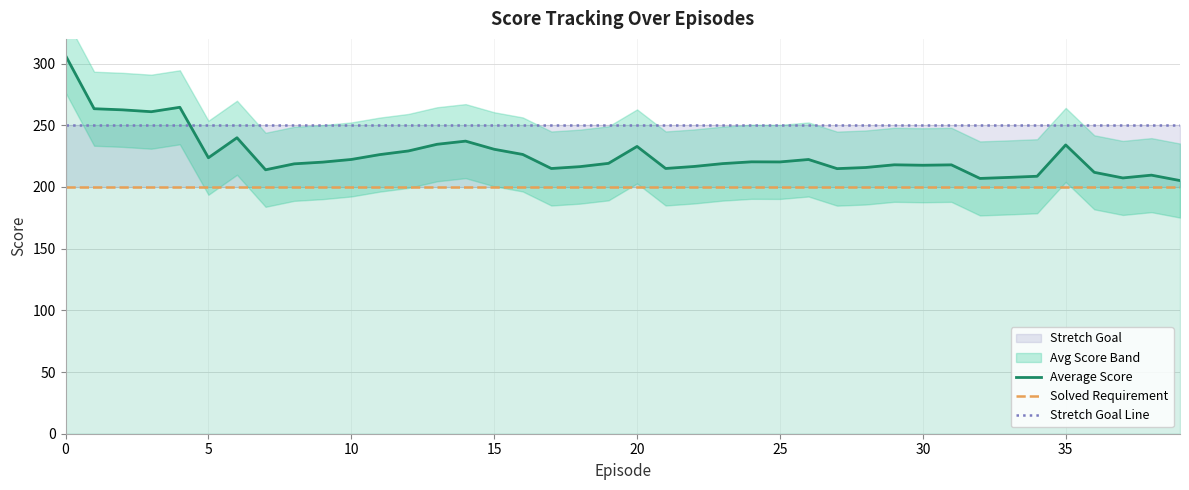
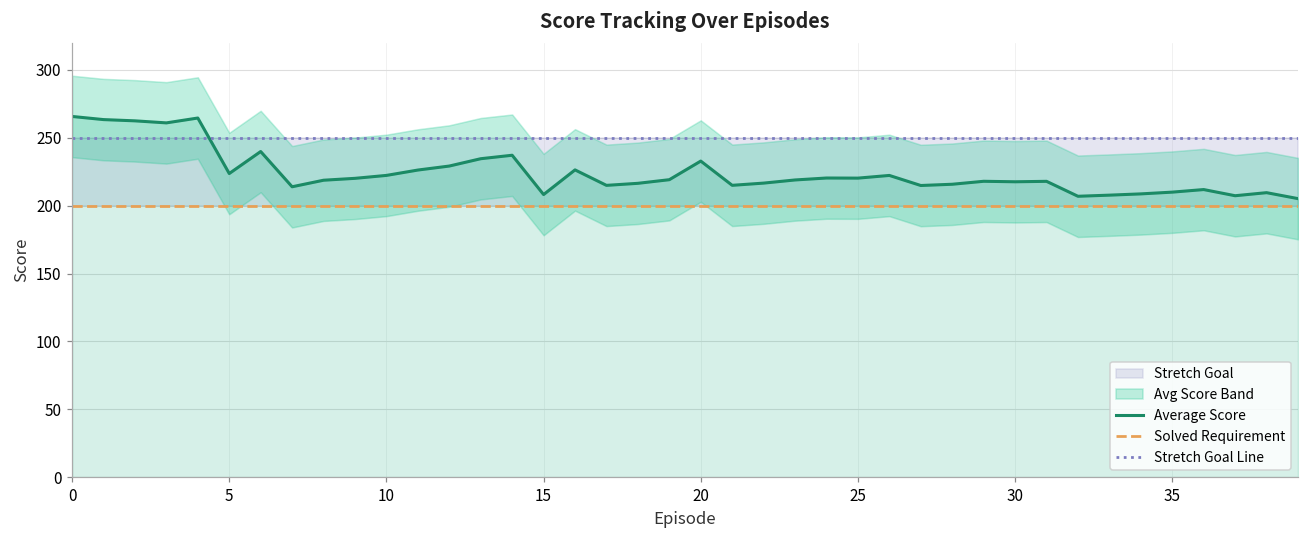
Average Score, 0: 307 -> 266
Average Score, 15: 231 -> 208
Average Score, 35: 234 -> 210
